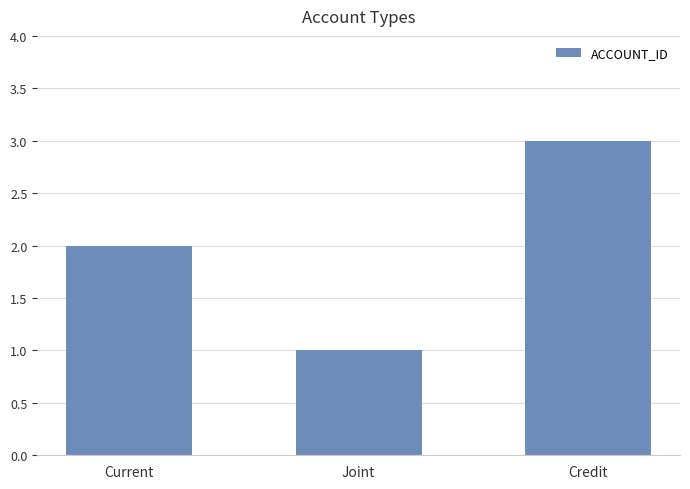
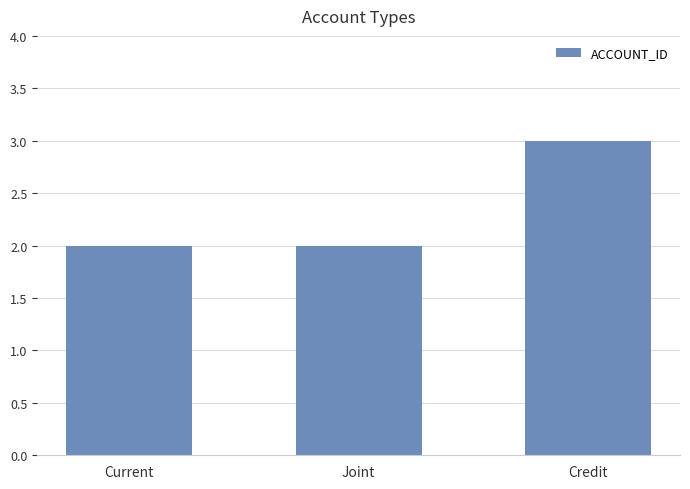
Joint: 1 -> 2
